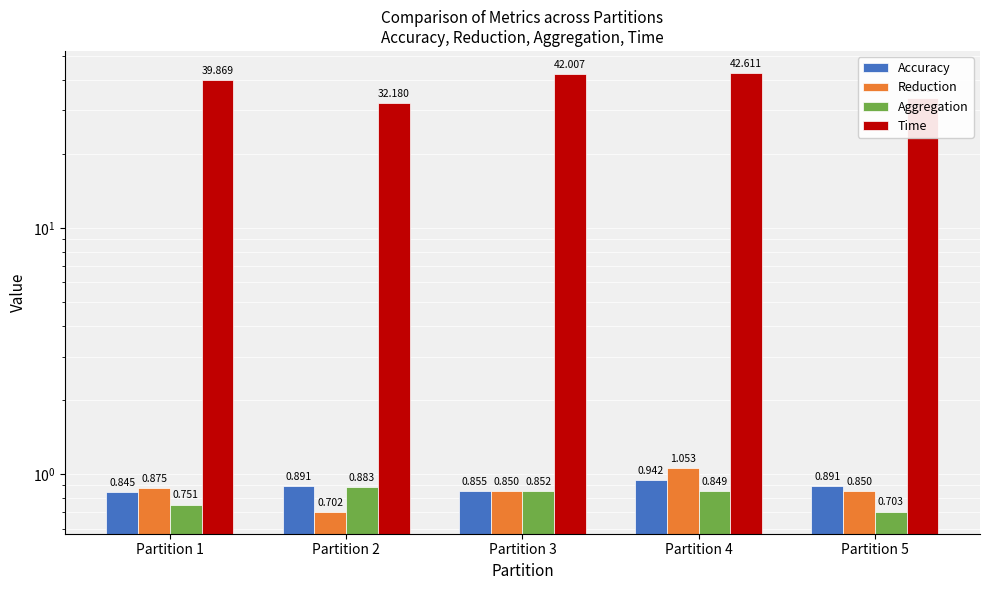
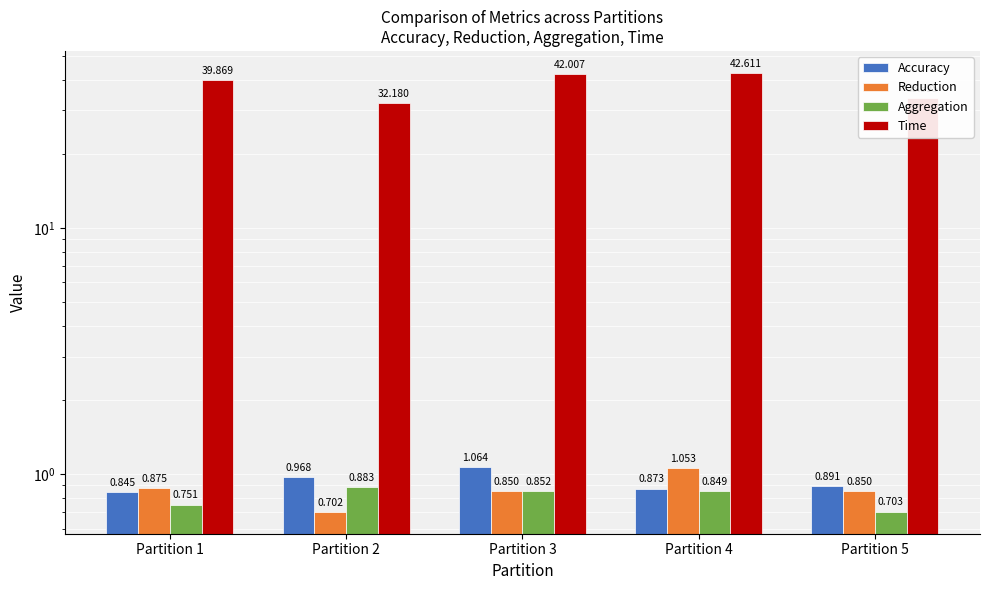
Accuracy, Partition 2: 0.891 -> 0.968
Accuracy, Partition 3: 0.855 -> 1.064
Accuracy, Partition 4: 0.942 -> 0.873
